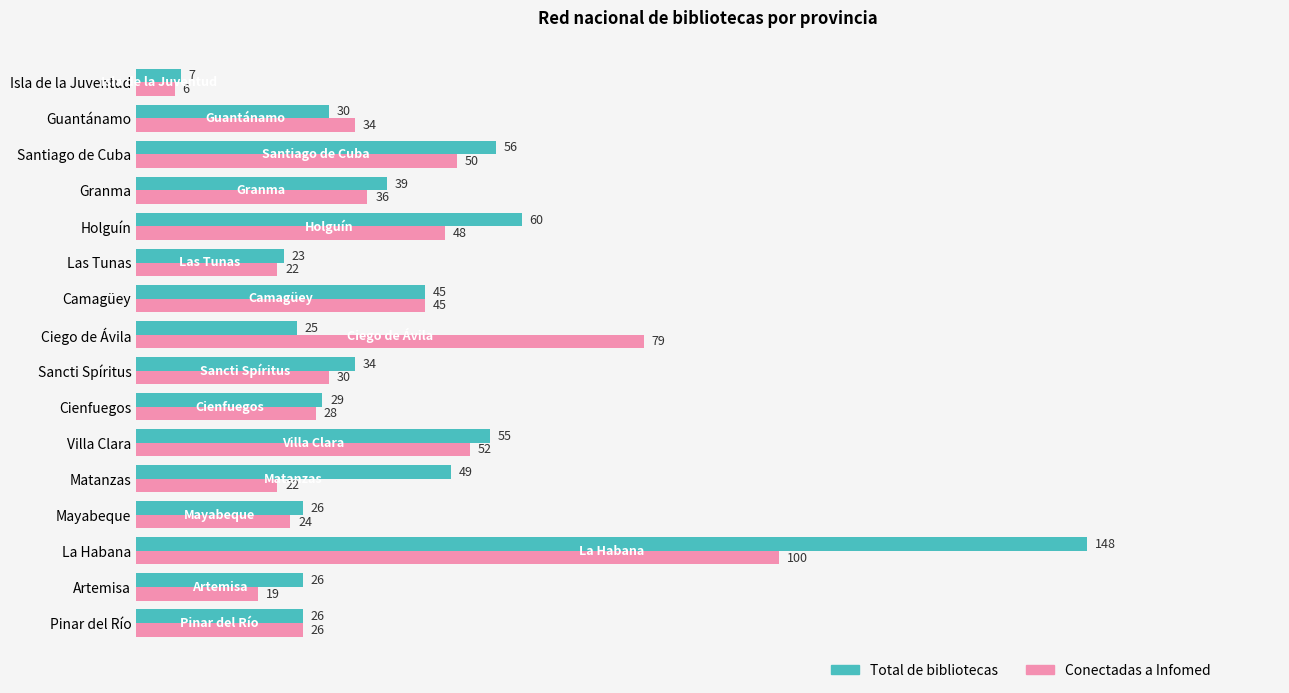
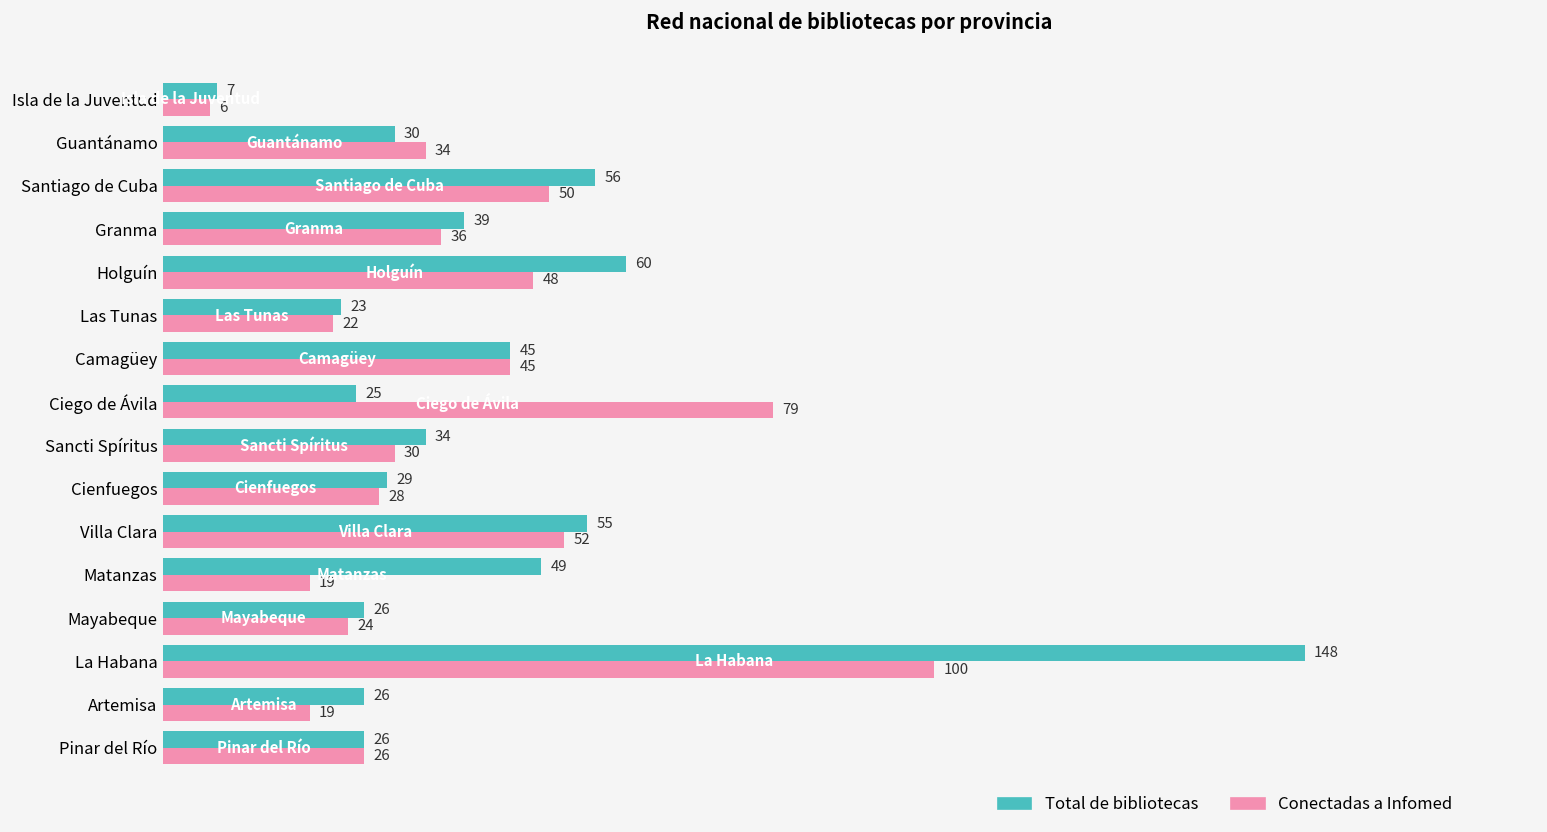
Conectadas a Infomed, Matanzas: 22 -> 19
